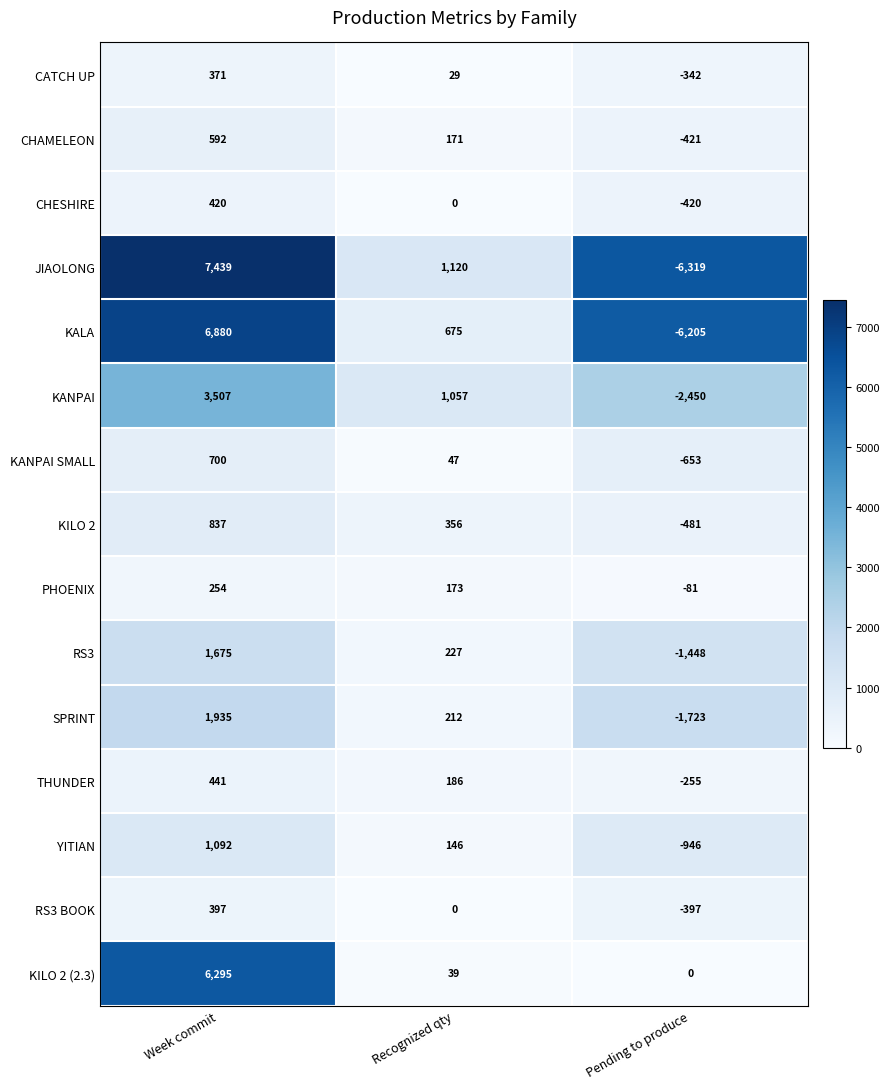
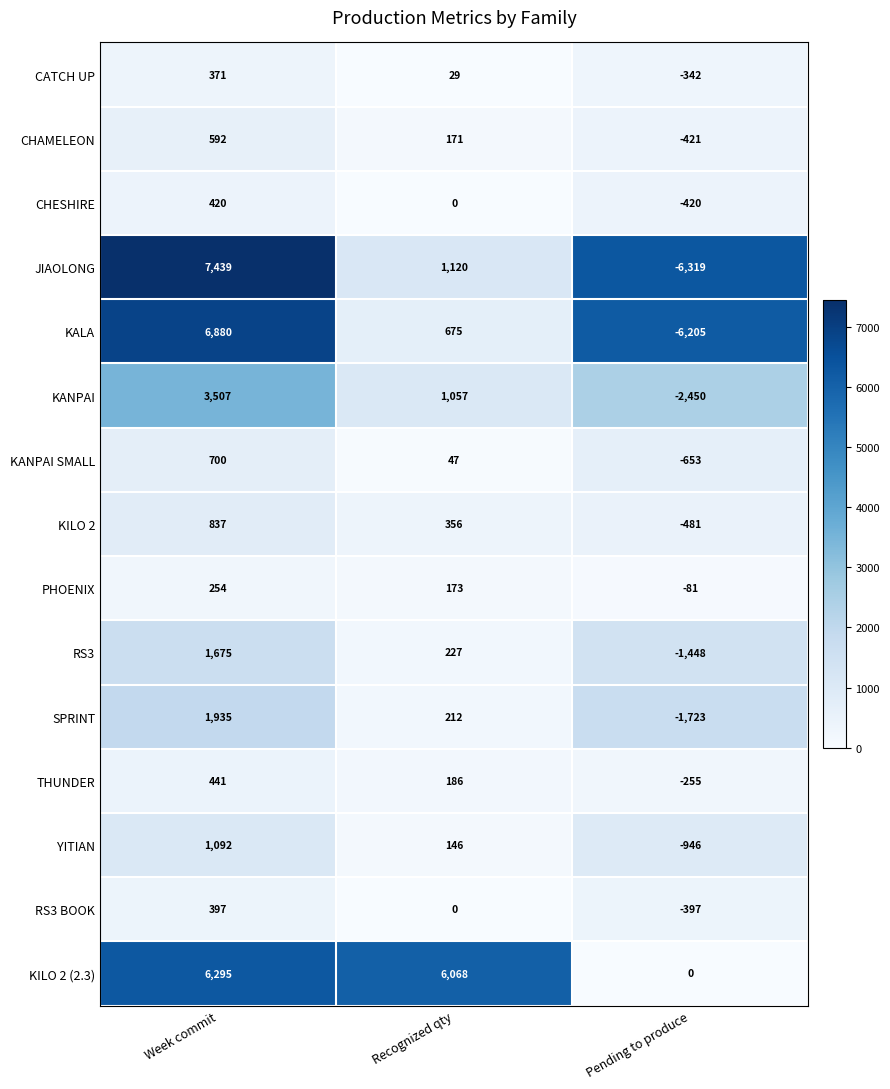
KILO 2 (2.3), Recognized qty: 39 -> 6,068
